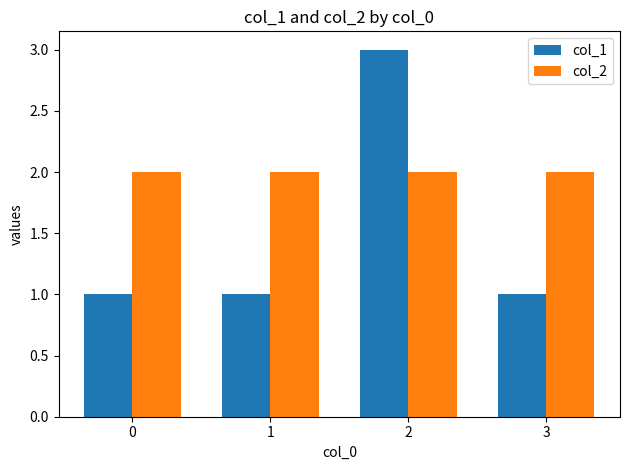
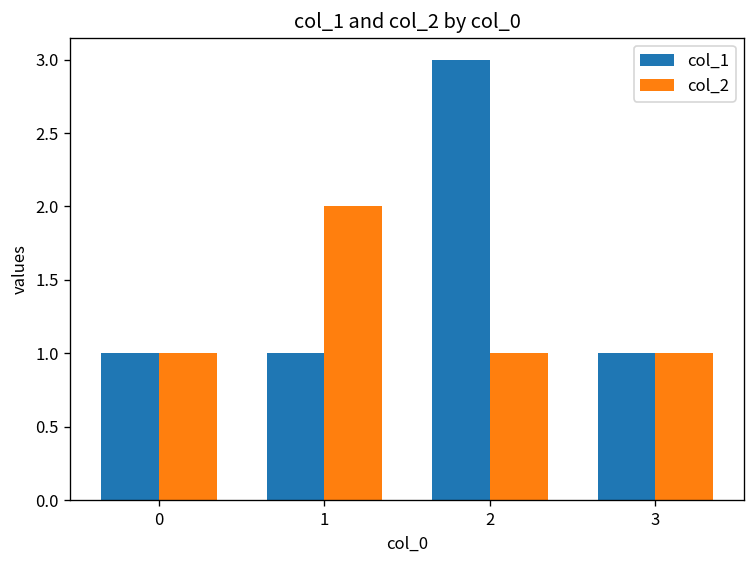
col_2, 0: 2 -> 1
col_2, 2: 2 -> 1
col_2, 3: 2 -> 1
